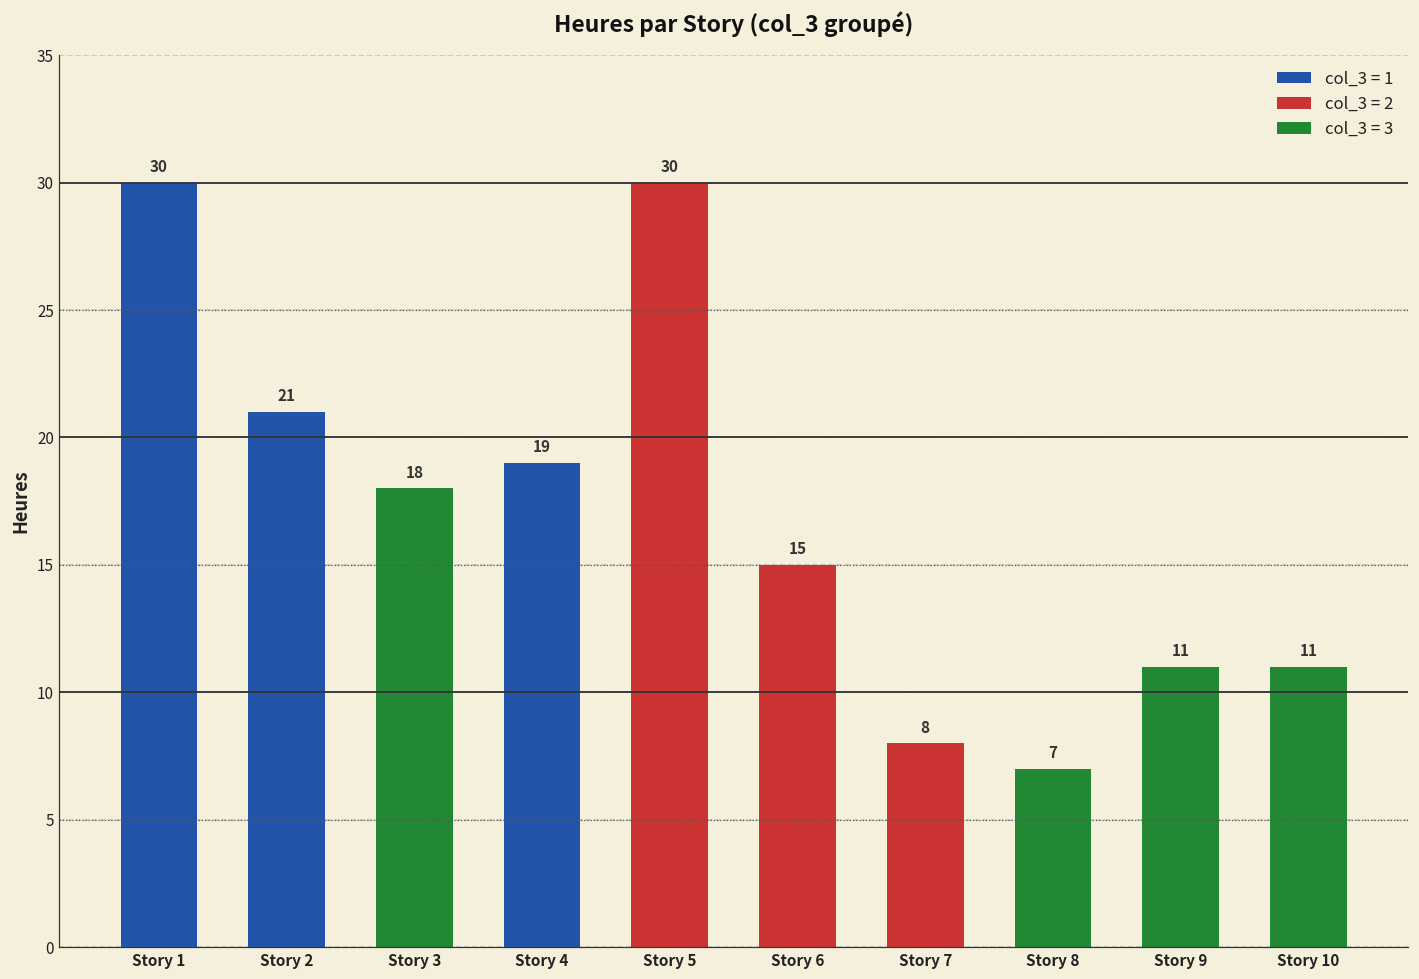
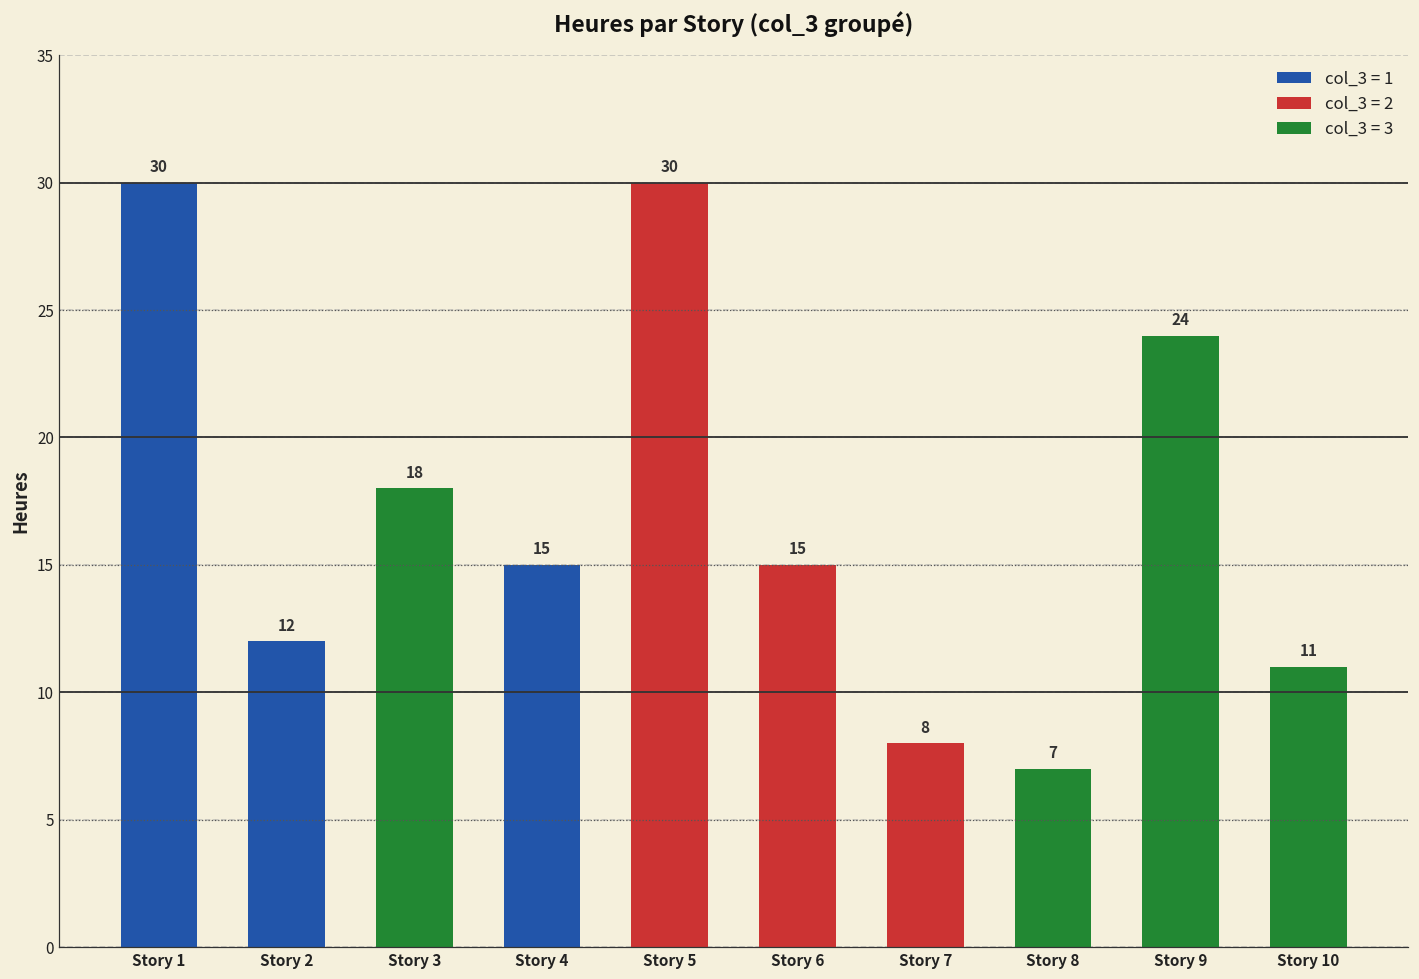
Story 2: 21 -> 12
Story 4: 19 -> 15
Story 9: 11 -> 24
